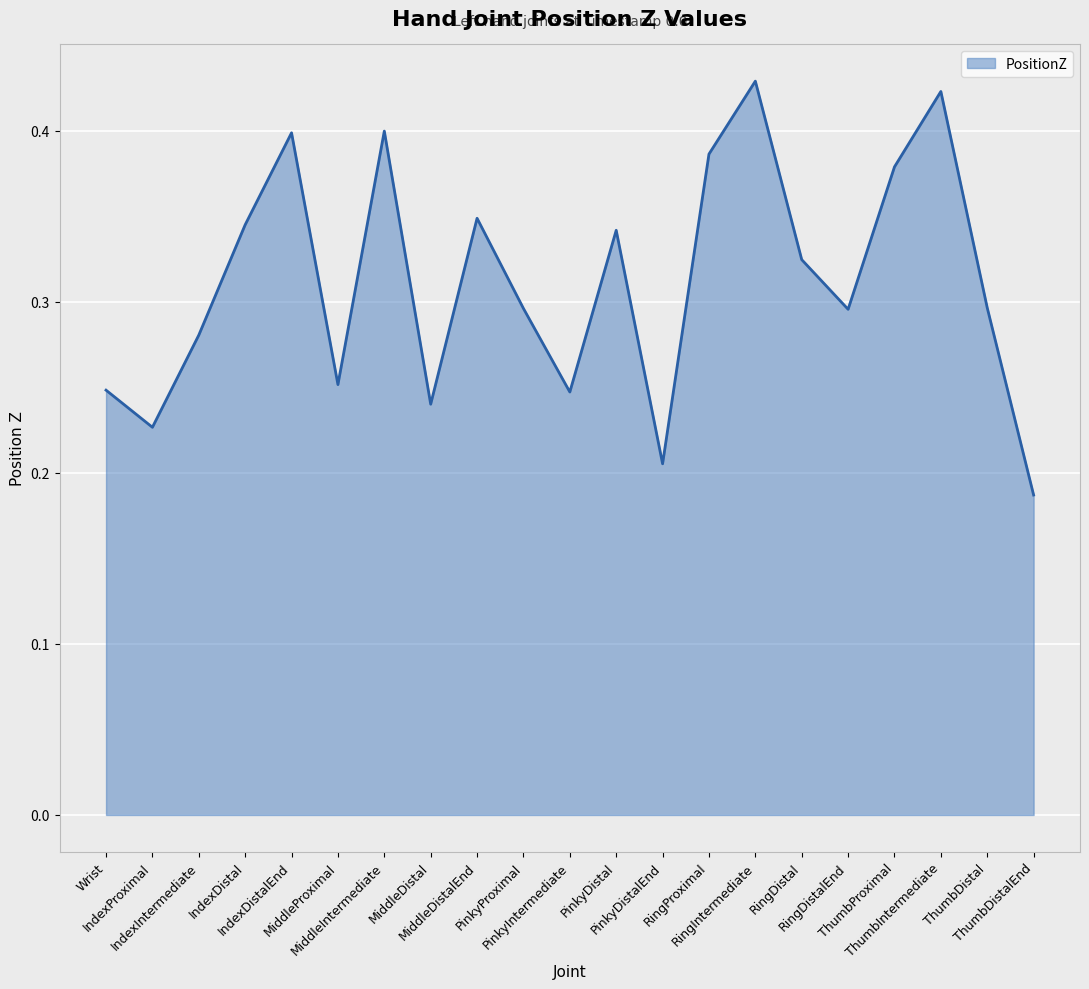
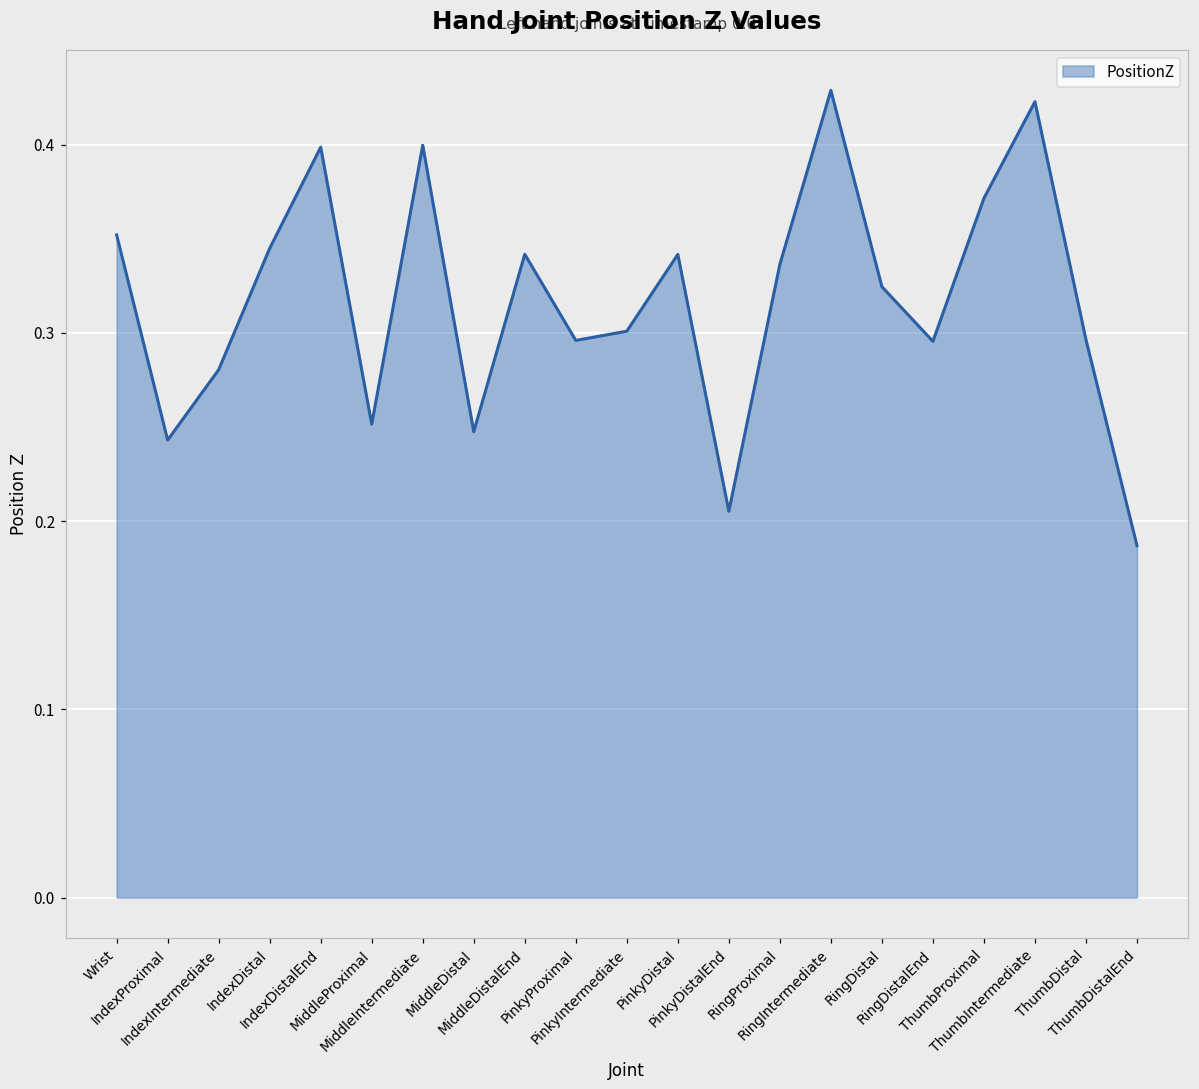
Wrist: 0.248 -> 0.352
IndexProximal: 0.227 -> 0.243
MiddleDistal: 0.240 -> 0.248
MiddleDistalEnd: 0.349 -> 0.342
PinkyIntermediate: 0.247 -> 0.301
RingProximal: 0.386 -> 0.336
ThumbProximal: 0.379 -> 0.372
